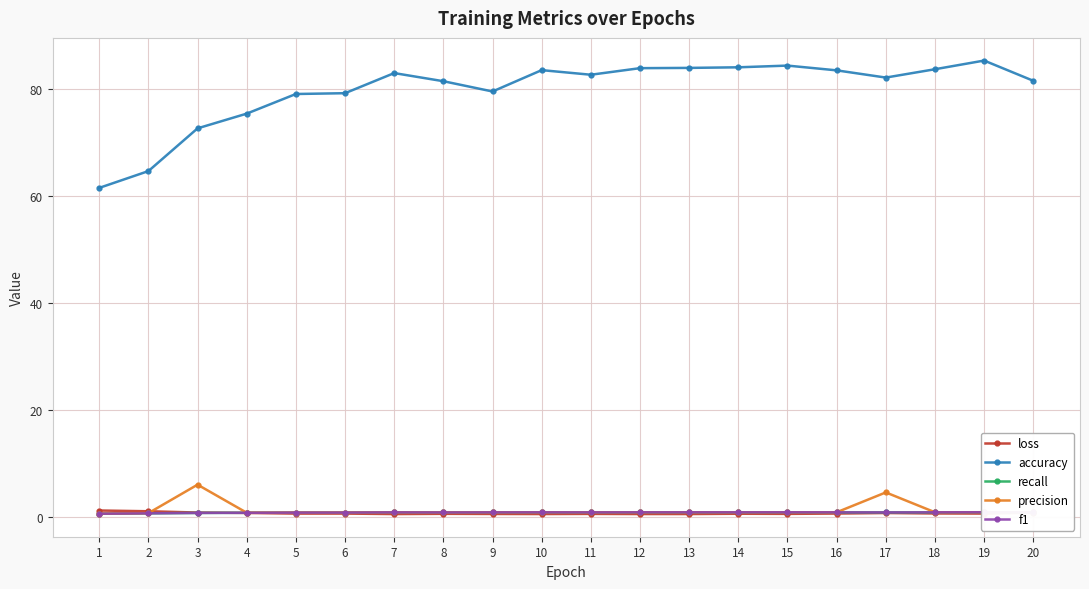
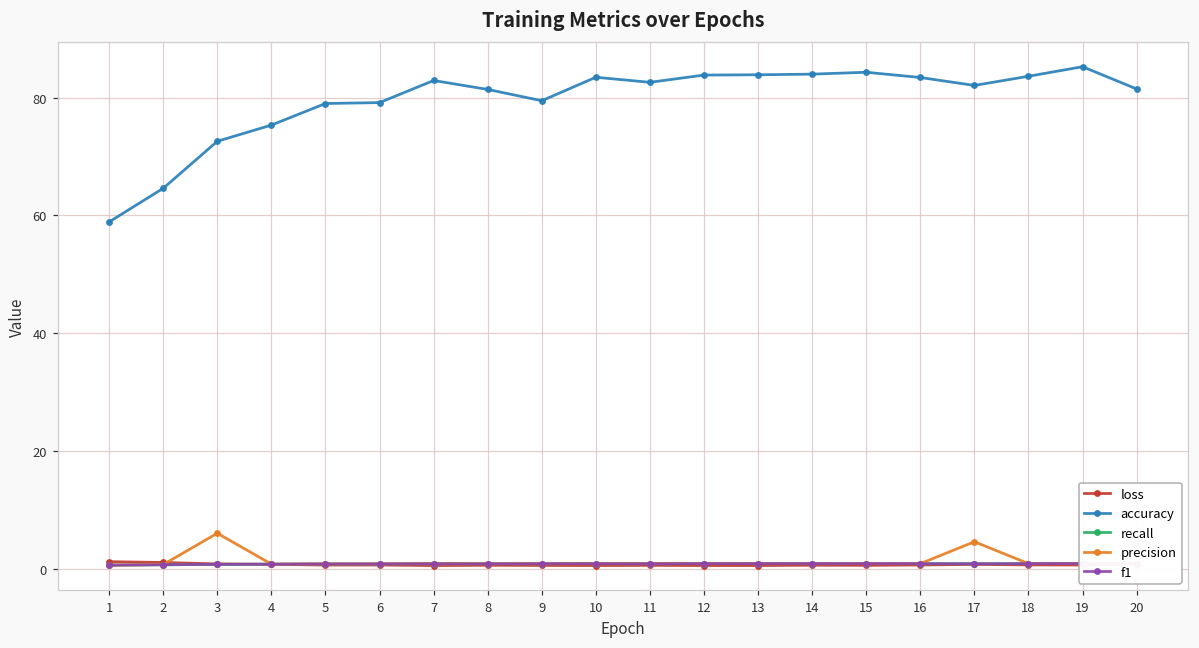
accuracy, 1: 61 -> 59
